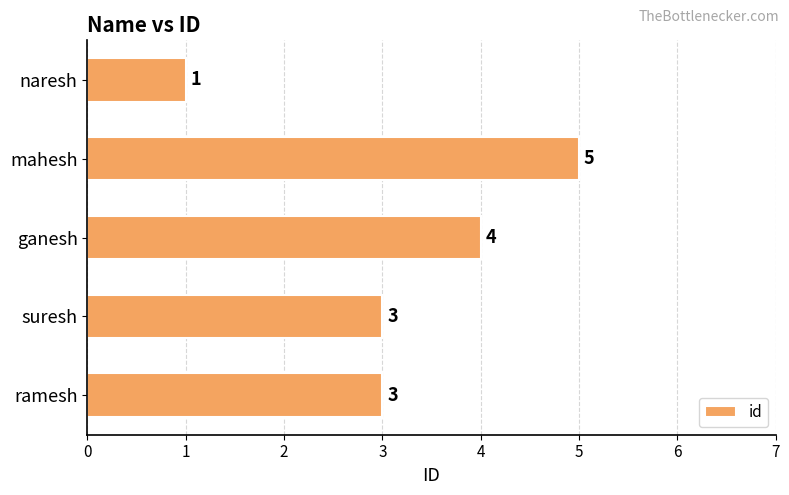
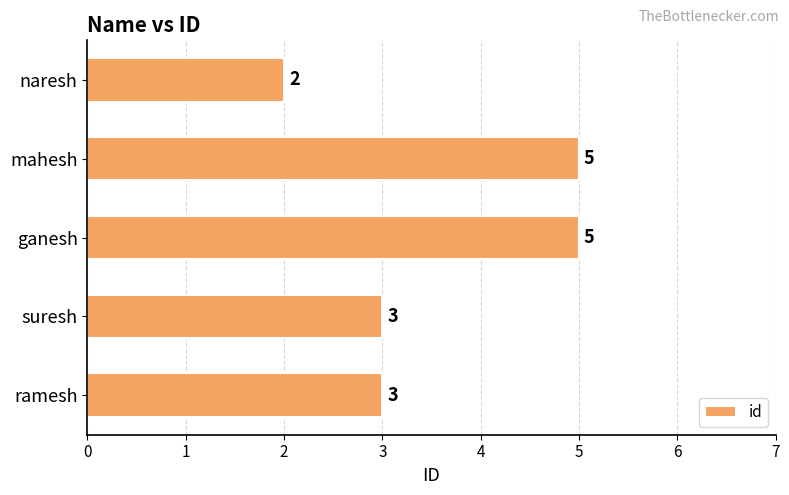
naresh: 1 -> 2
ganesh: 4 -> 5
